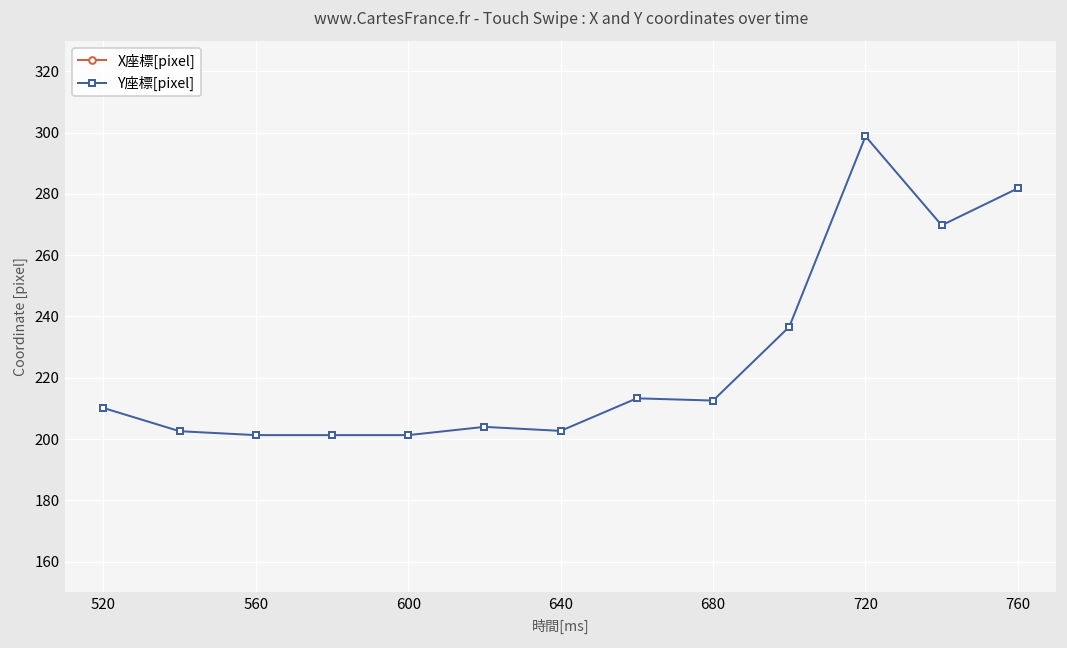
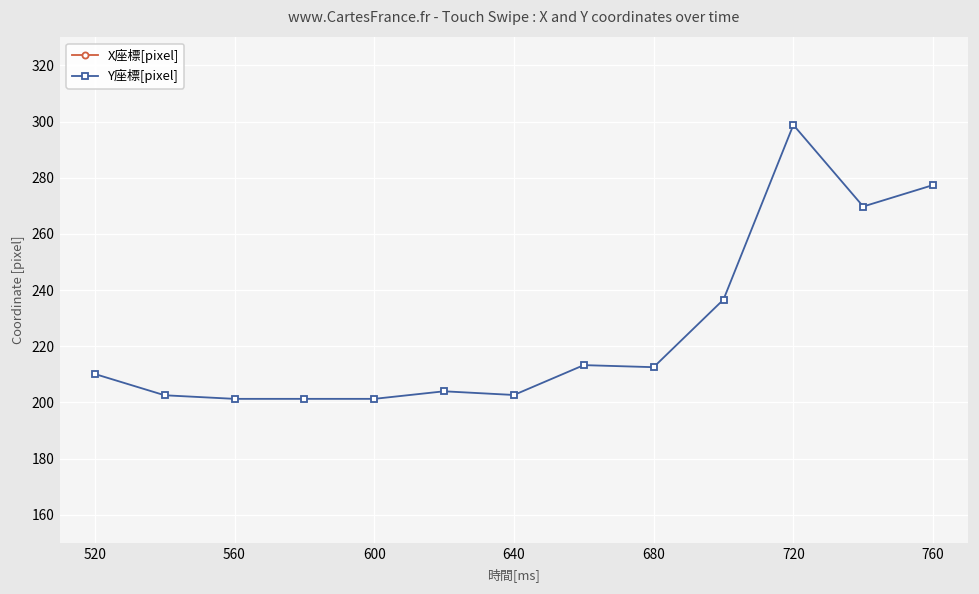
Y座標[pixel], 760: 282 -> 277
